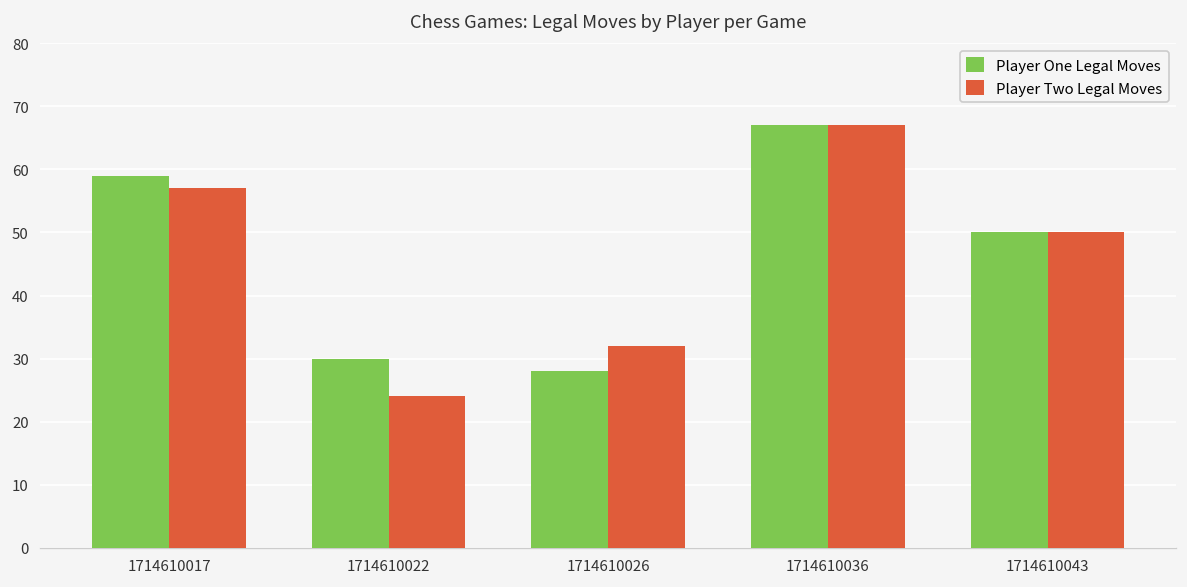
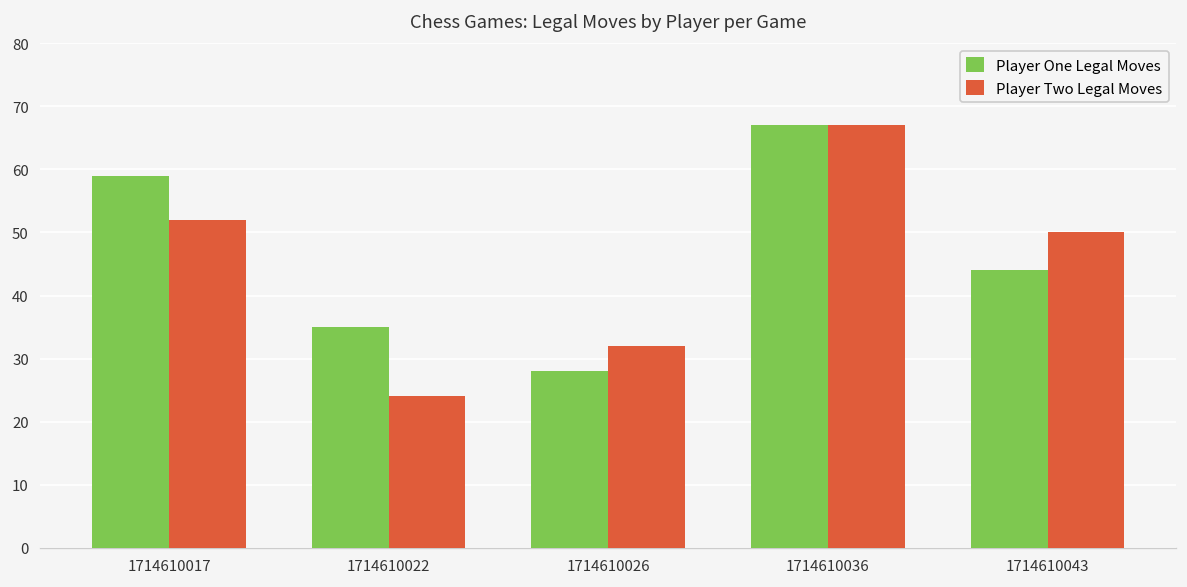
Player Two Legal Moves, 1714610017: 57 -> 52
Player One Legal Moves, 1714610022: 30 -> 35
Player One Legal Moves, 1714610043: 50 -> 44
